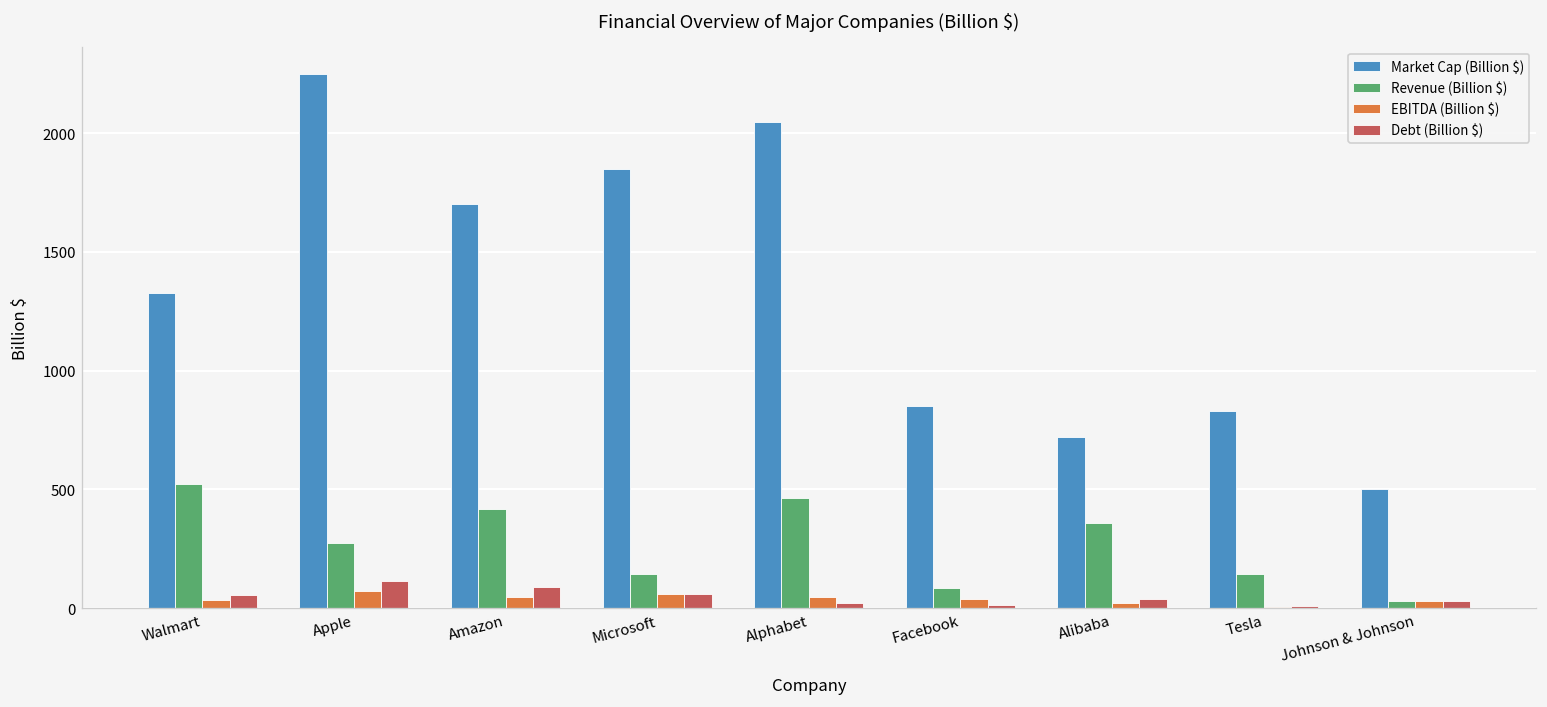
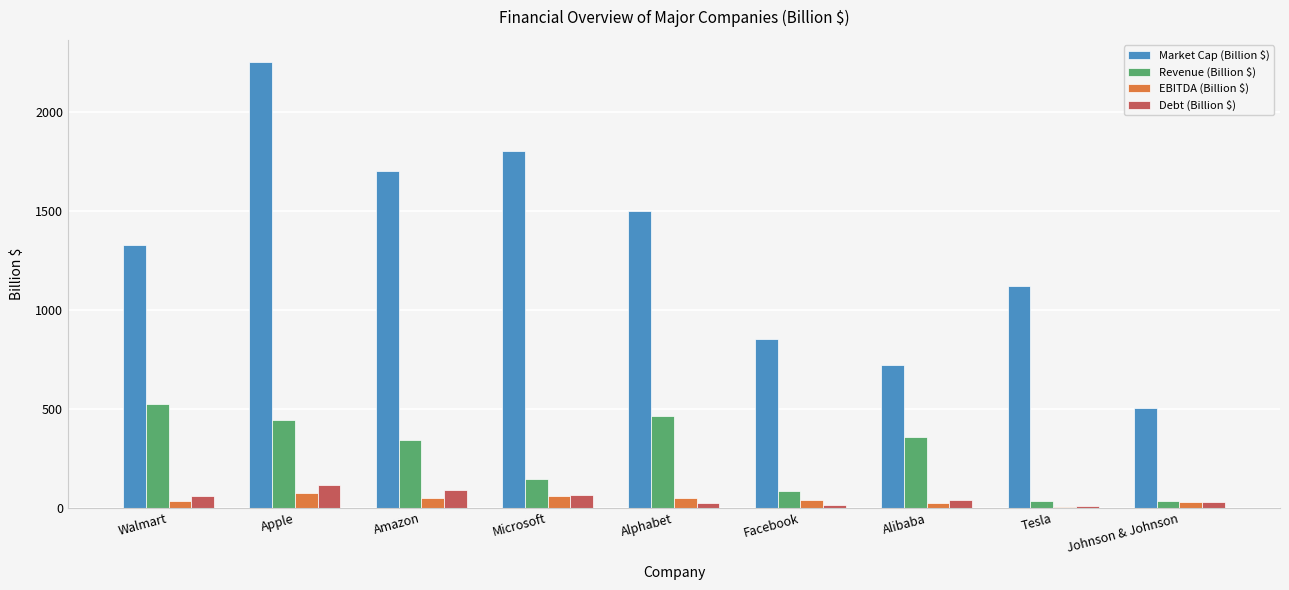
Revenue (Billion $), Apple: 270 -> 440
Revenue (Billion $), Amazon: 420 -> 340
Market Cap (Billion $), Microsoft: 1850 -> 1800
Market Cap (Billion $), Alphabet: 2050 -> 1500
Market Cap (Billion $), Tesla: 830 -> 1120
Revenue (Billion $), Tesla: 140 -> 30
